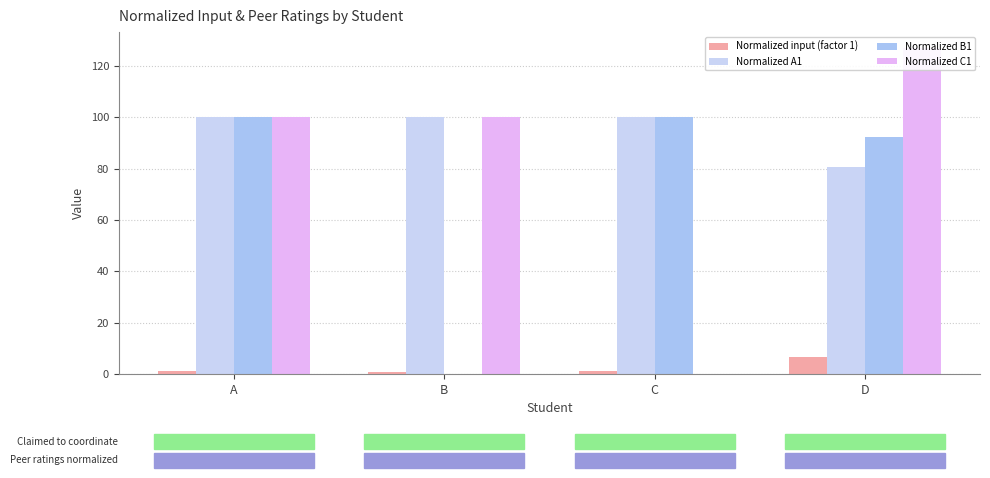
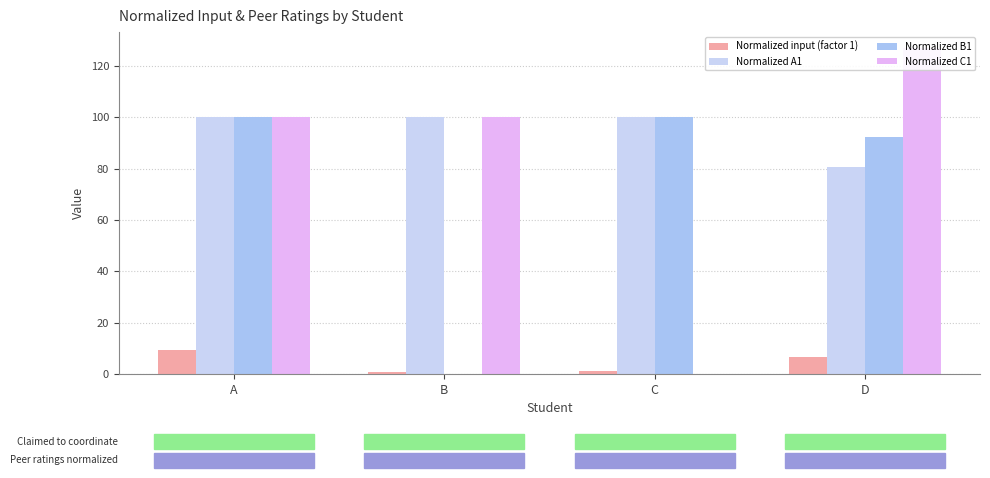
Normalized input (factor 1), A: 1 -> 10
